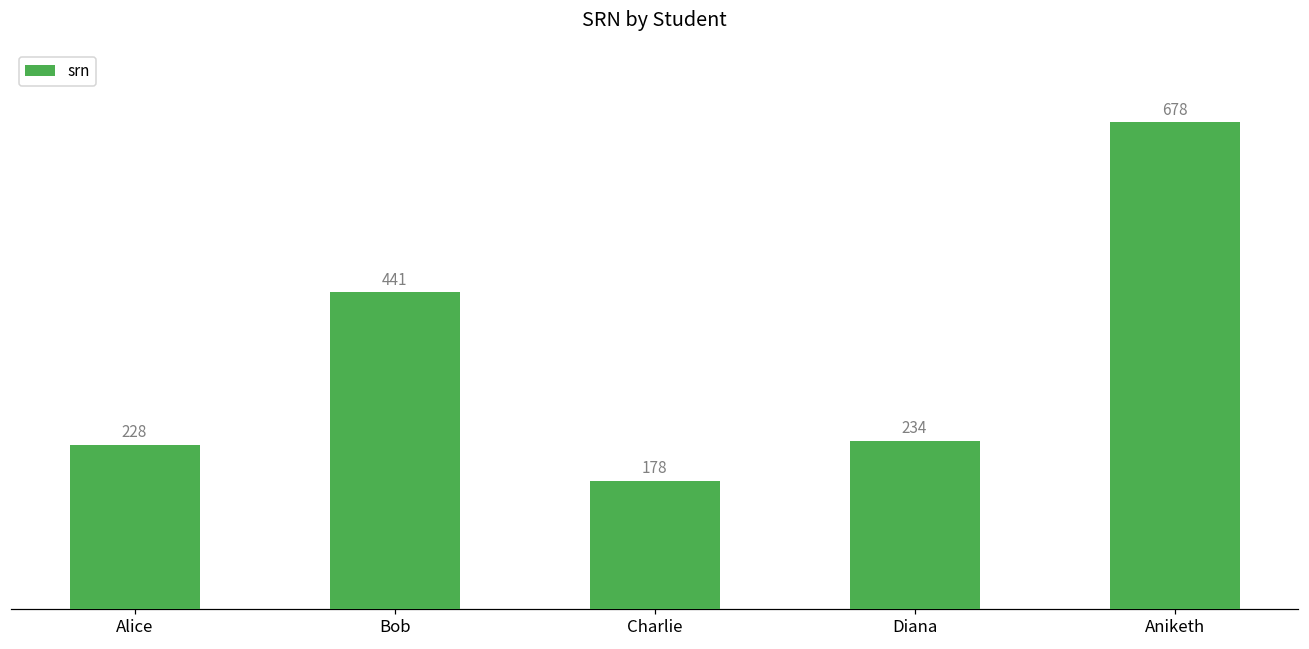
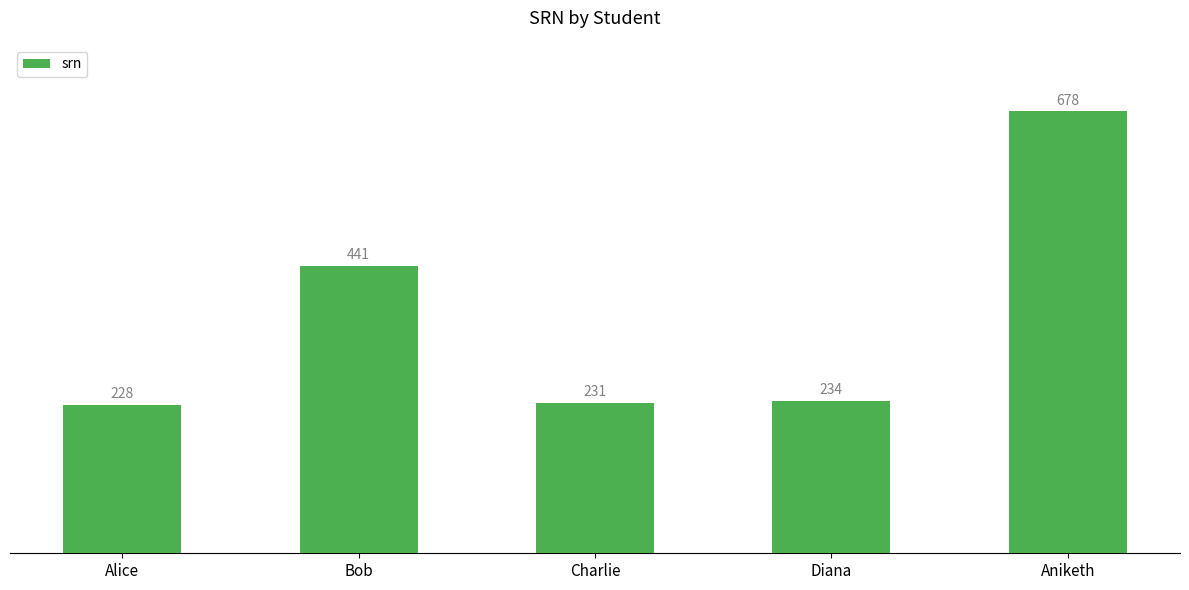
Charlie: 178 -> 231
